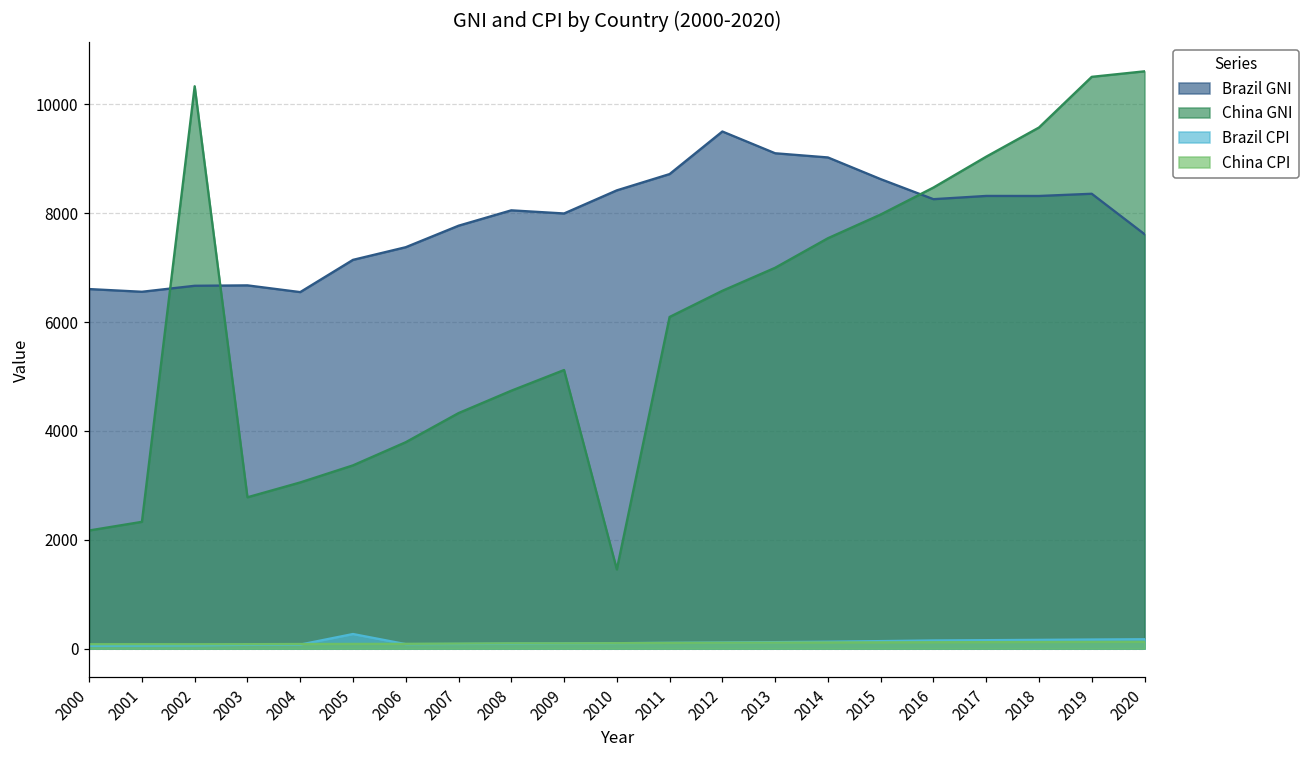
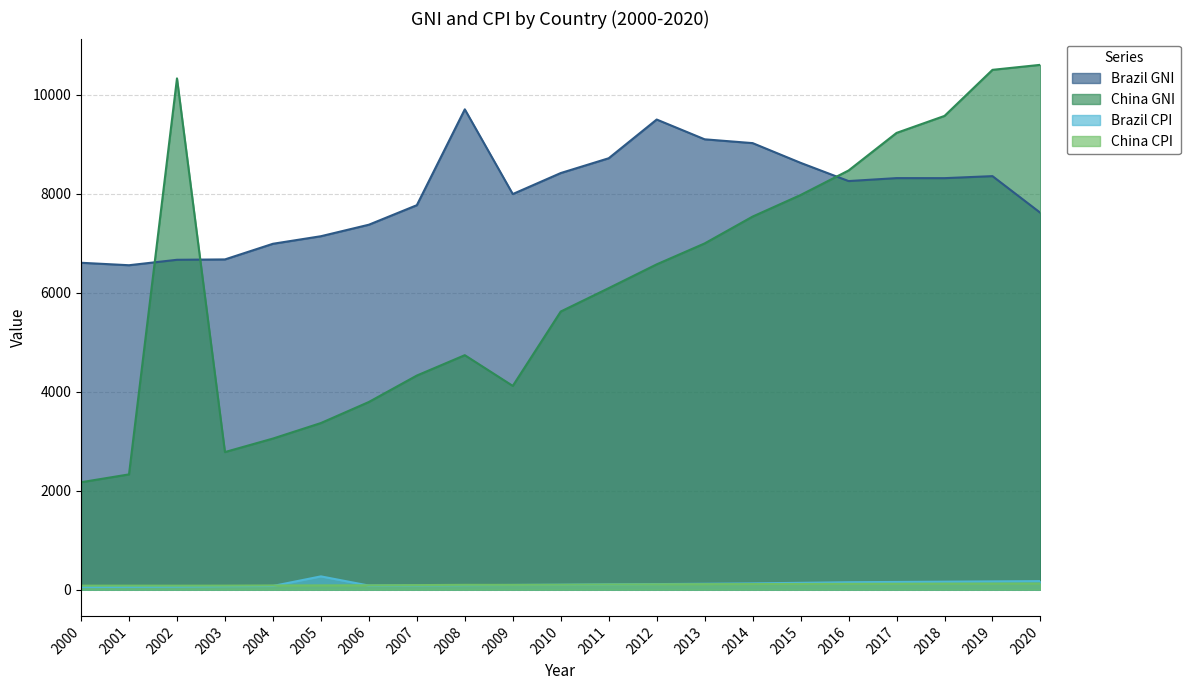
Brazil GNI, 2004: 6600 -> 7000
Brazil GNI, 2008: 8100 -> 9700
China GNI, 2009: 5100 -> 4100
China GNI, 2010: 1500 -> 5600
China GNI, 2017: 9000 -> 9200
